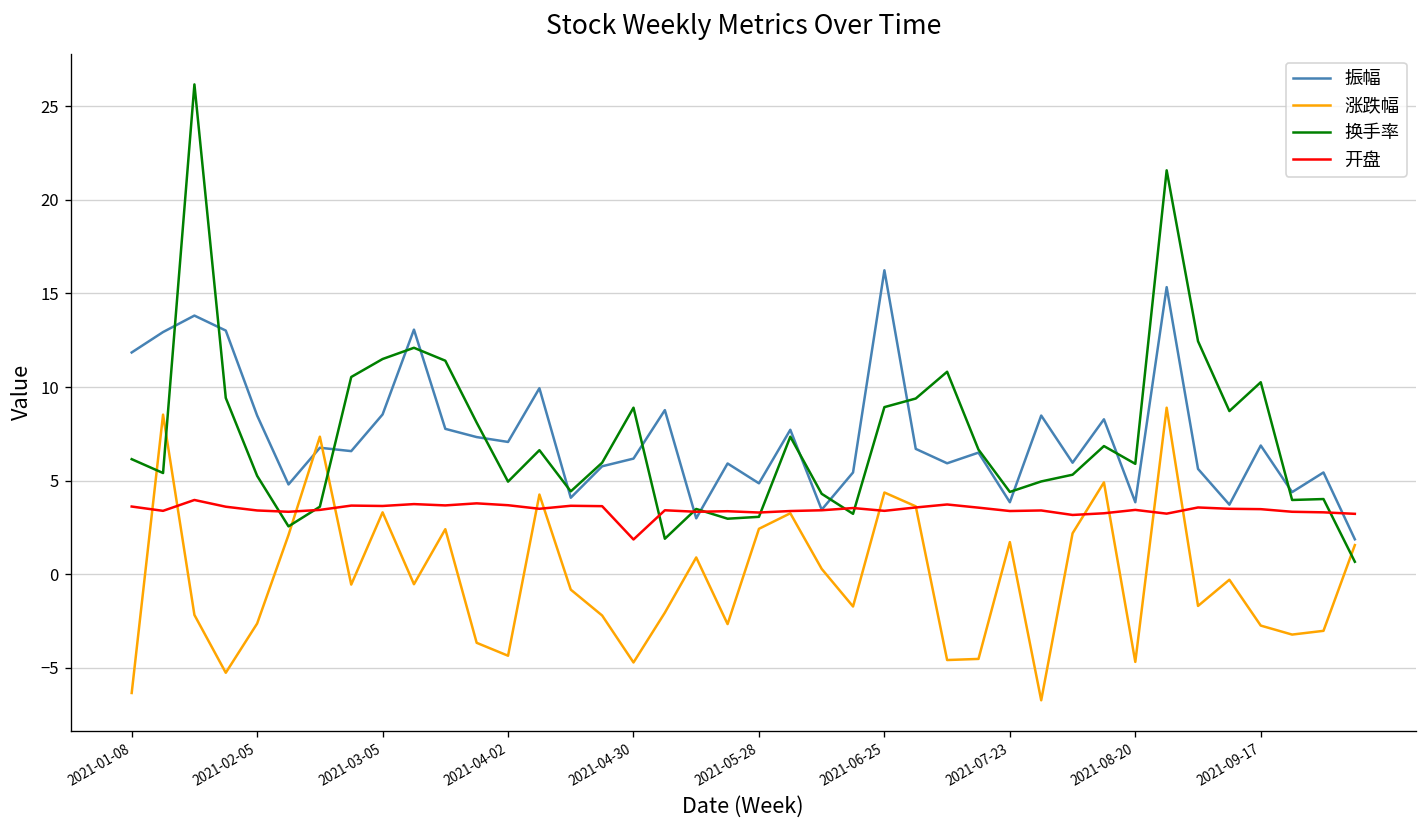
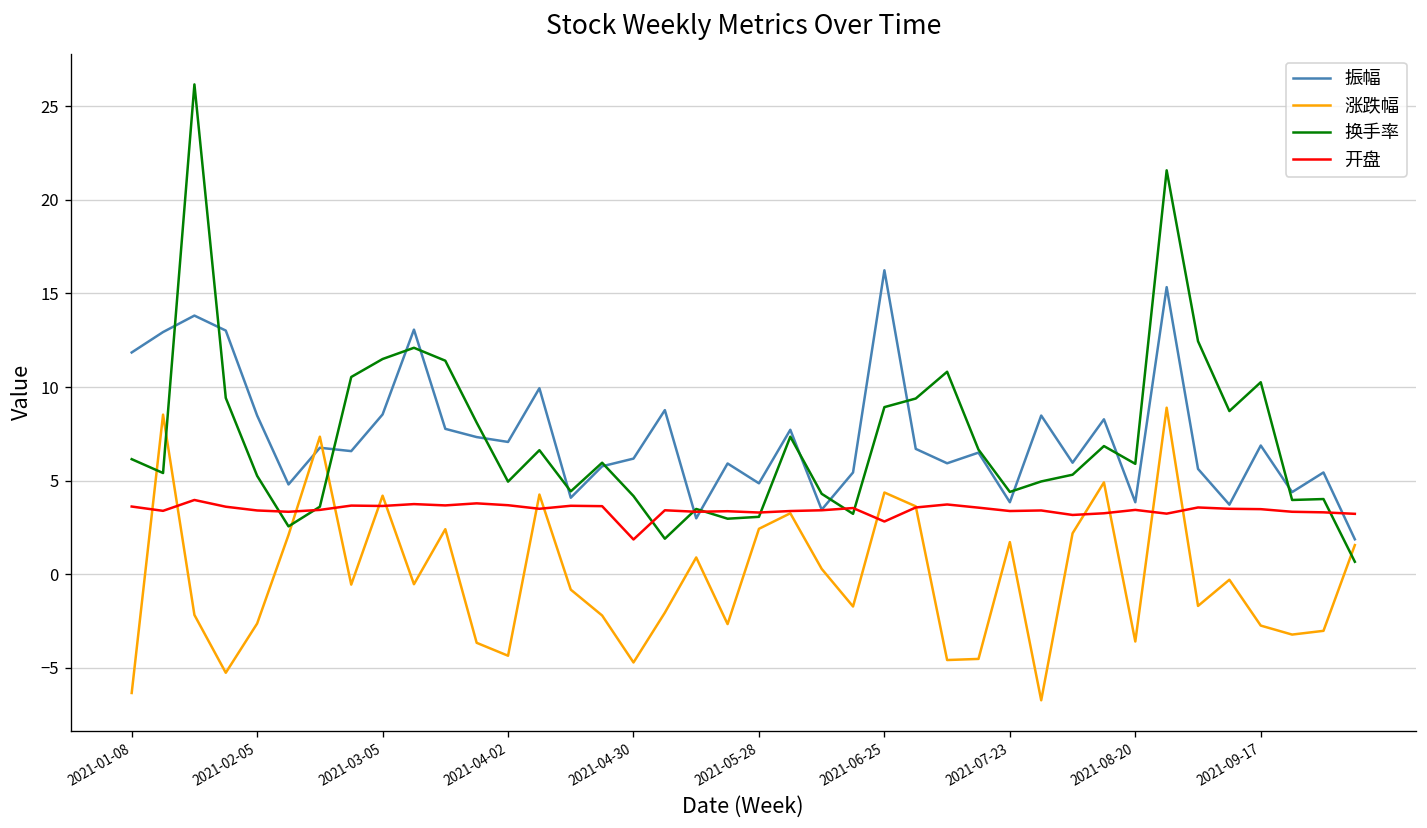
涨跌幅, 2021-03-05: 3.3 -> 4.2
换手率, 2021-04-30: 8.9 -> 4.2
开盘, 2021-06-25: 3.4 -> 2.8
涨跌幅, 2021-08-20: -4.7 -> -3.6
